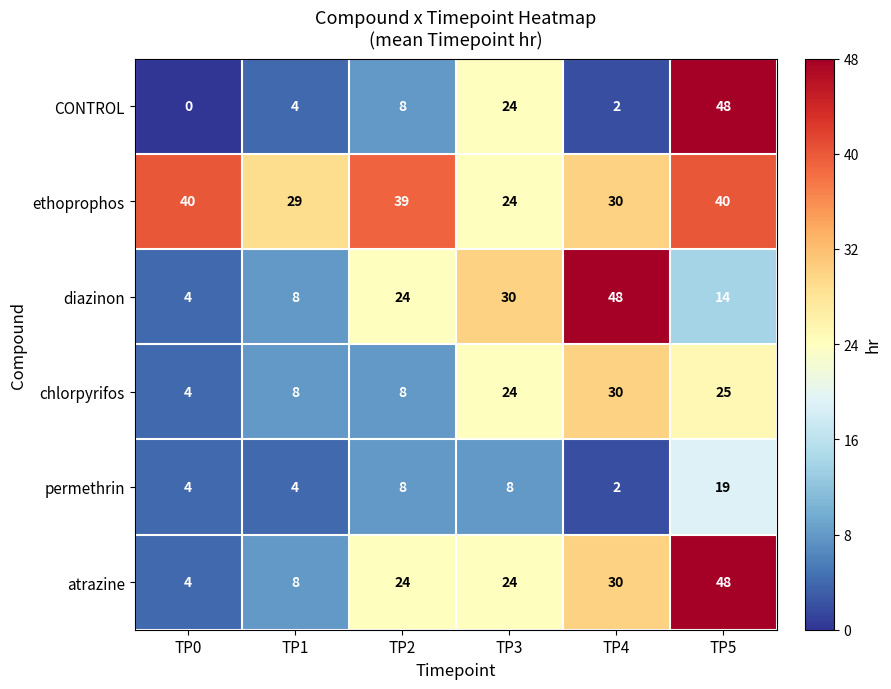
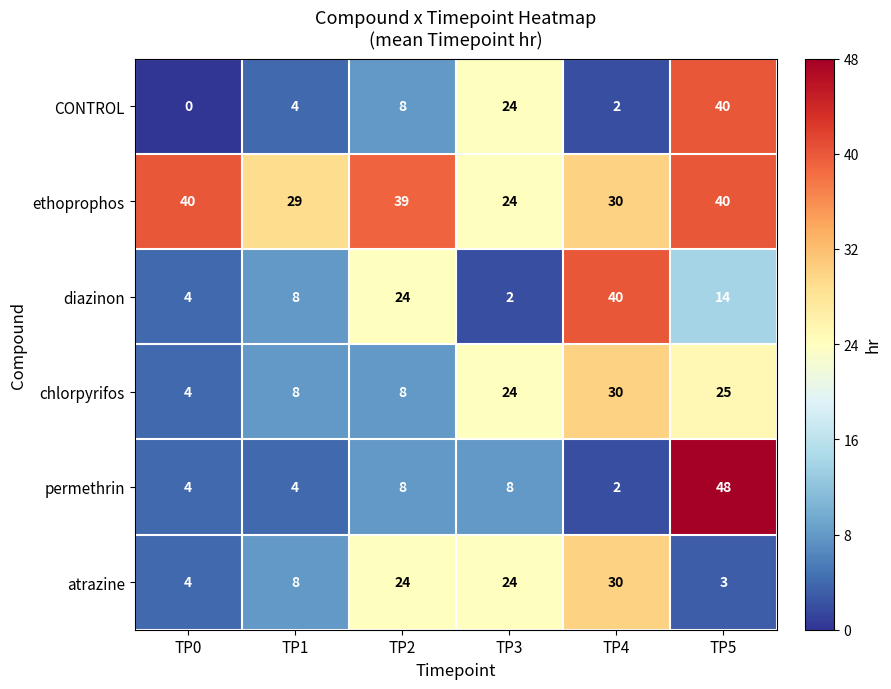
CONTROL, TP5: 48 -> 40
diazinon, TP3: 30 -> 2
diazinon, TP4: 48 -> 40
permethrin, TP5: 19 -> 48
atrazine, TP5: 48 -> 3
